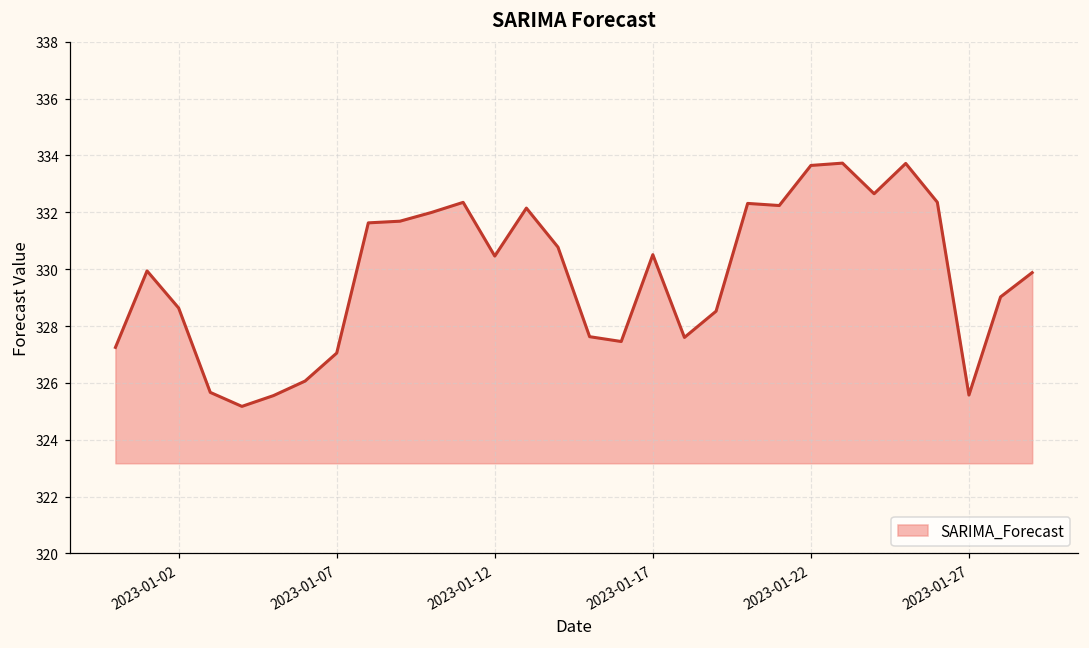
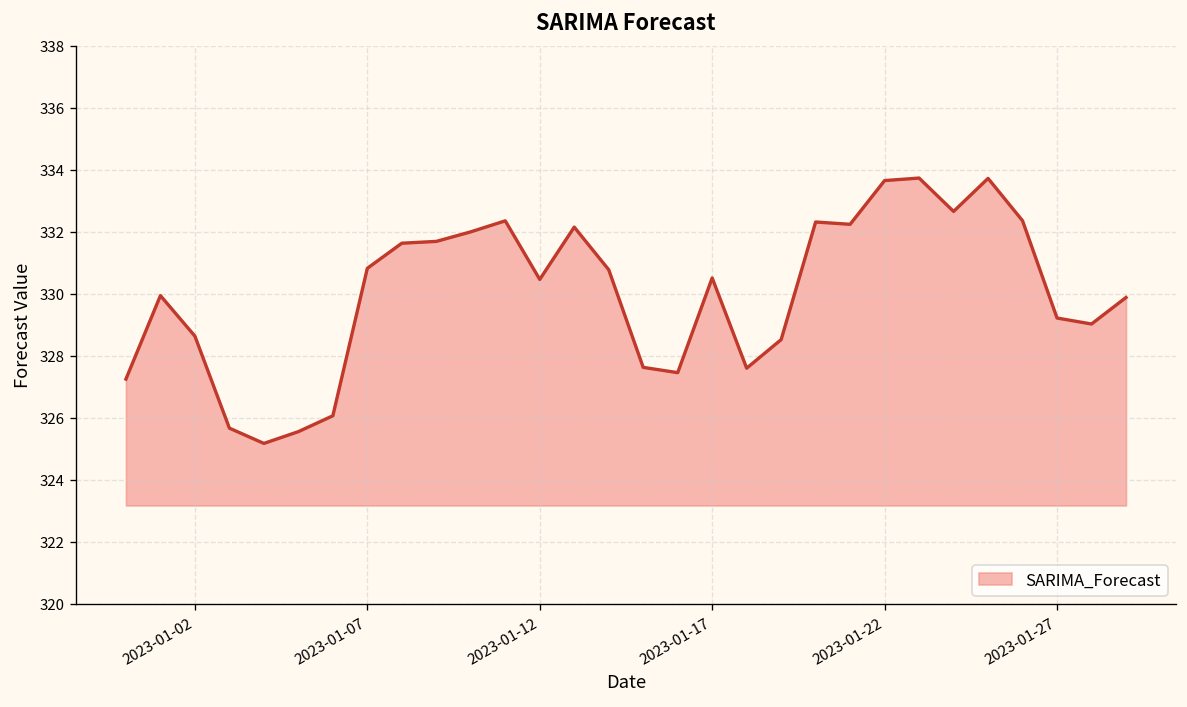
2023-01-07: 327.1 -> 330.8
2023-01-27: 325.6 -> 329.2
